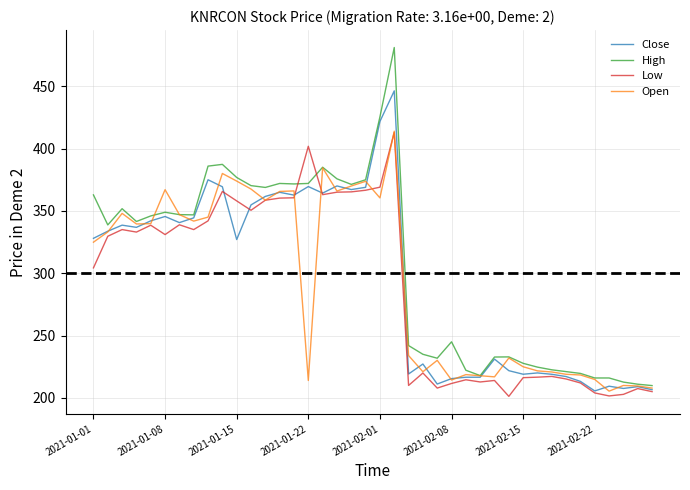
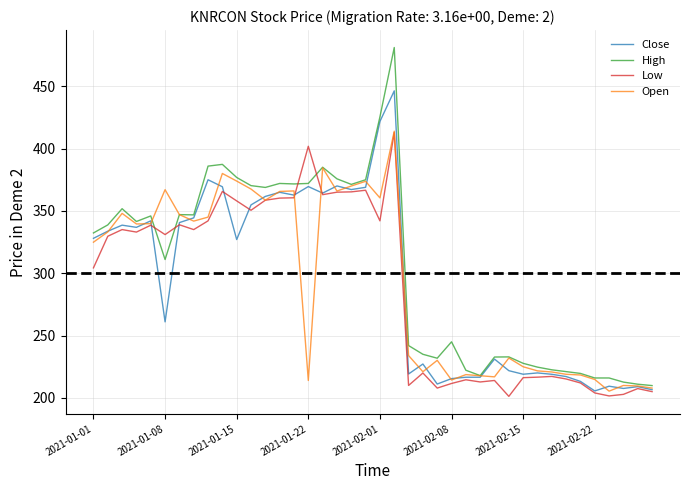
High, 2021-01-01: 363 -> 332
Close, 2021-01-08: 346 -> 261
High, 2021-01-08: 349 -> 311
Low, 2021-02-01: 369 -> 342
